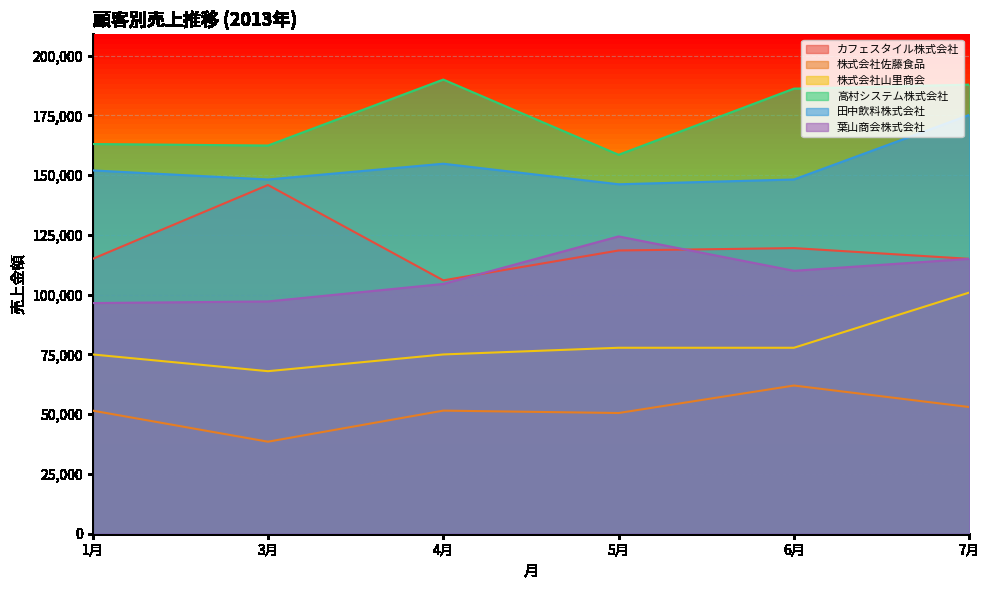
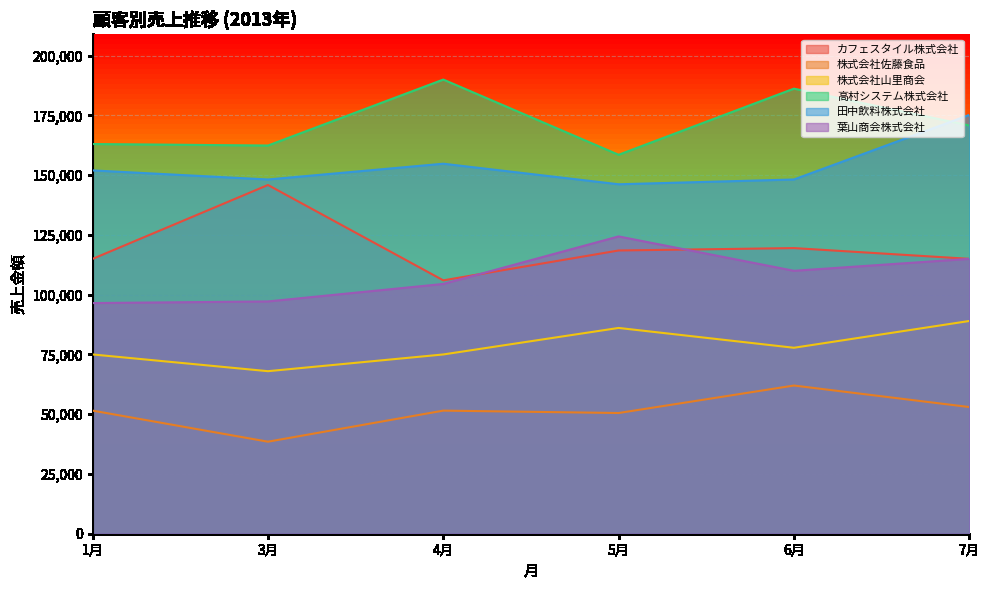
株式会社山里商会, 5月: 78,000 -> 86,000
株式会社山里商会, 7月: 101,000 -> 89,000
高村システム株式会社, 7月: 188,000 -> 171,000
